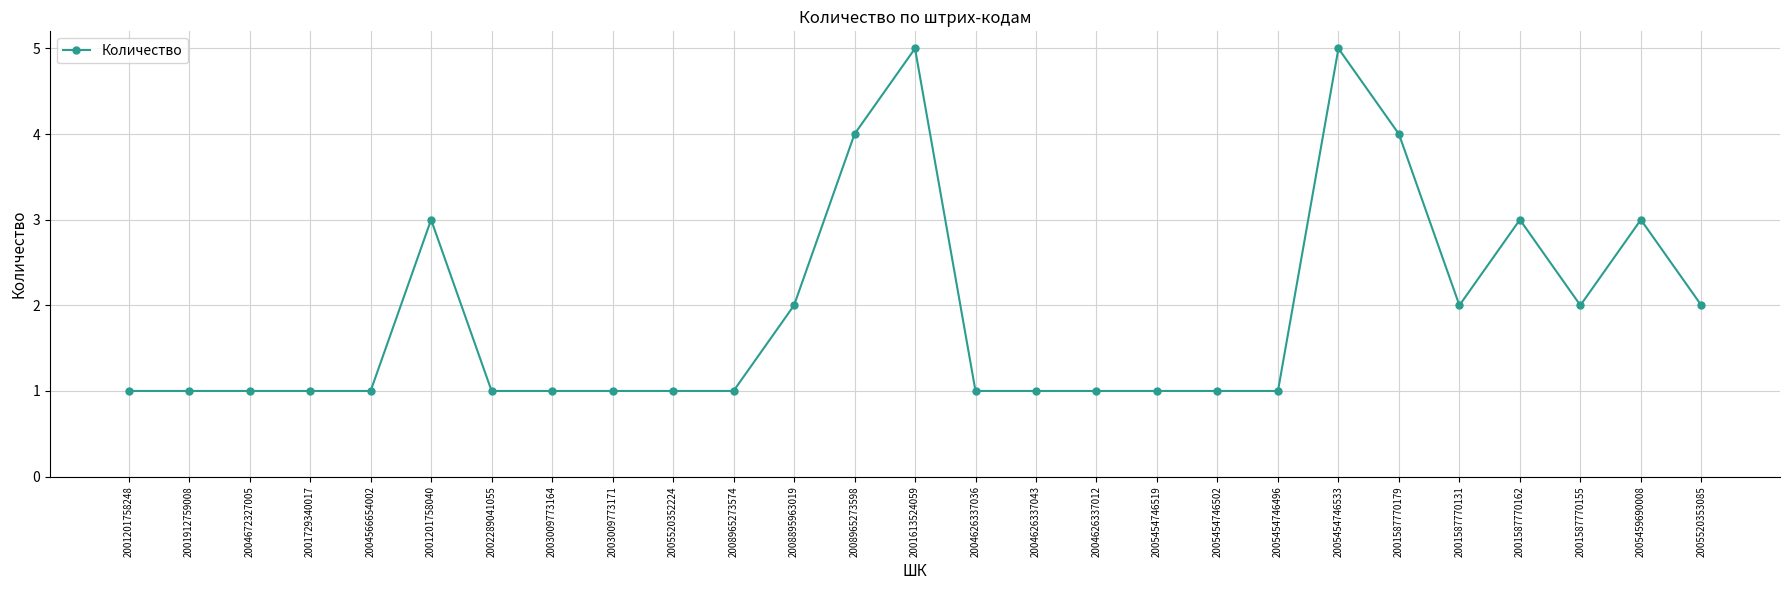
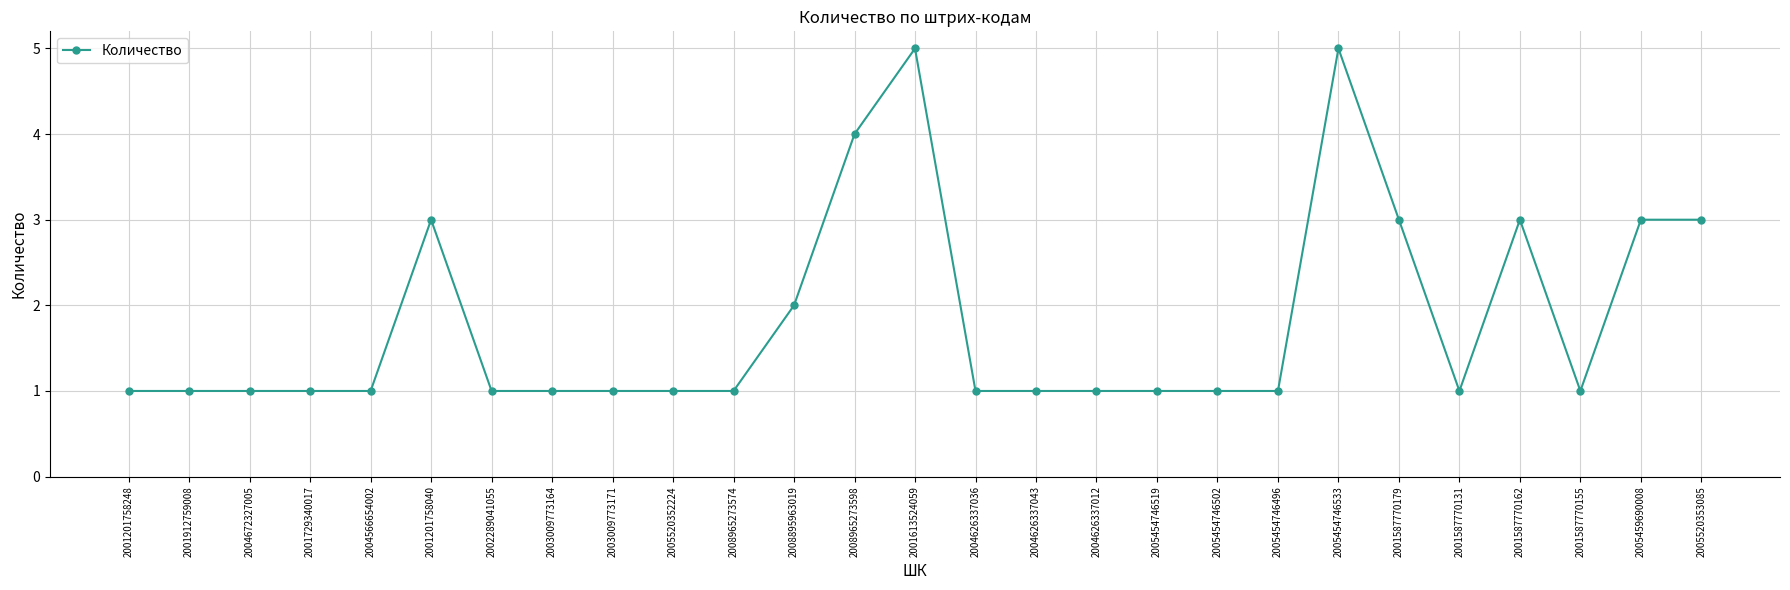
2001587770179: 4 -> 3
2001587770131: 2 -> 1
2001587770155: 2 -> 1
2005520353085: 2 -> 3
